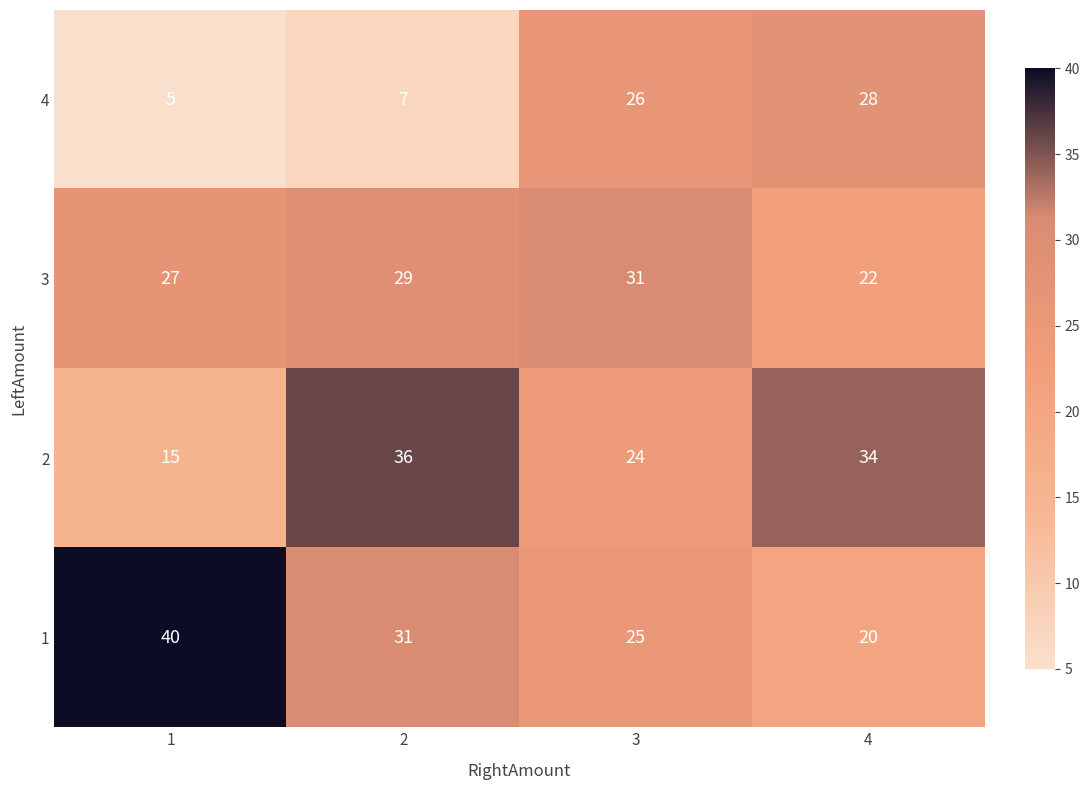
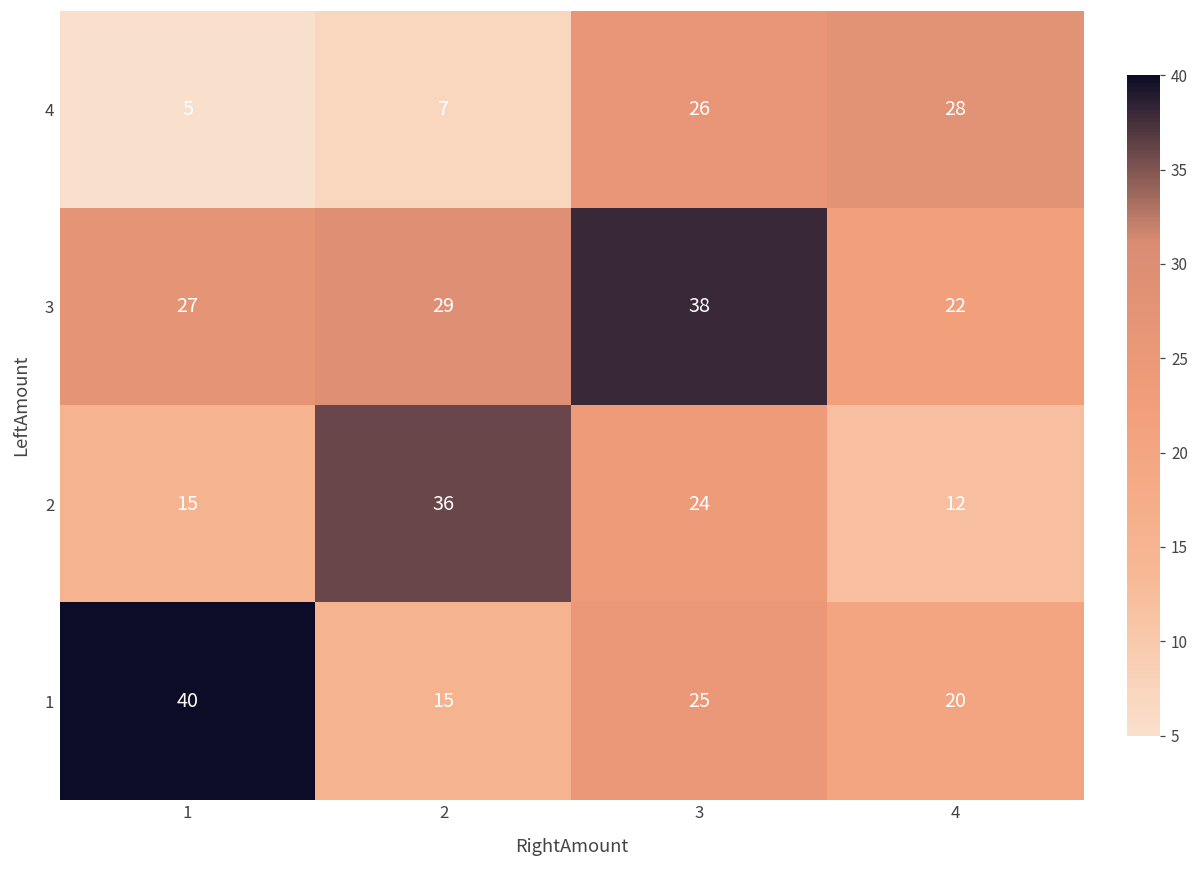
3, 3: 31 -> 38
2, 4: 34 -> 12
1, 2: 31 -> 15
